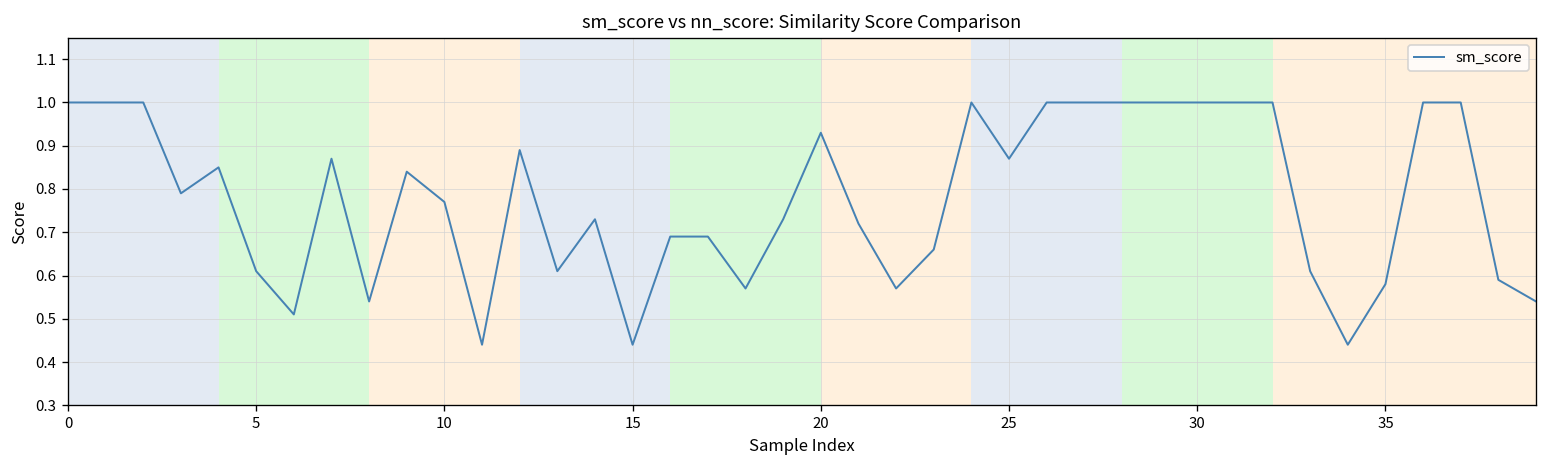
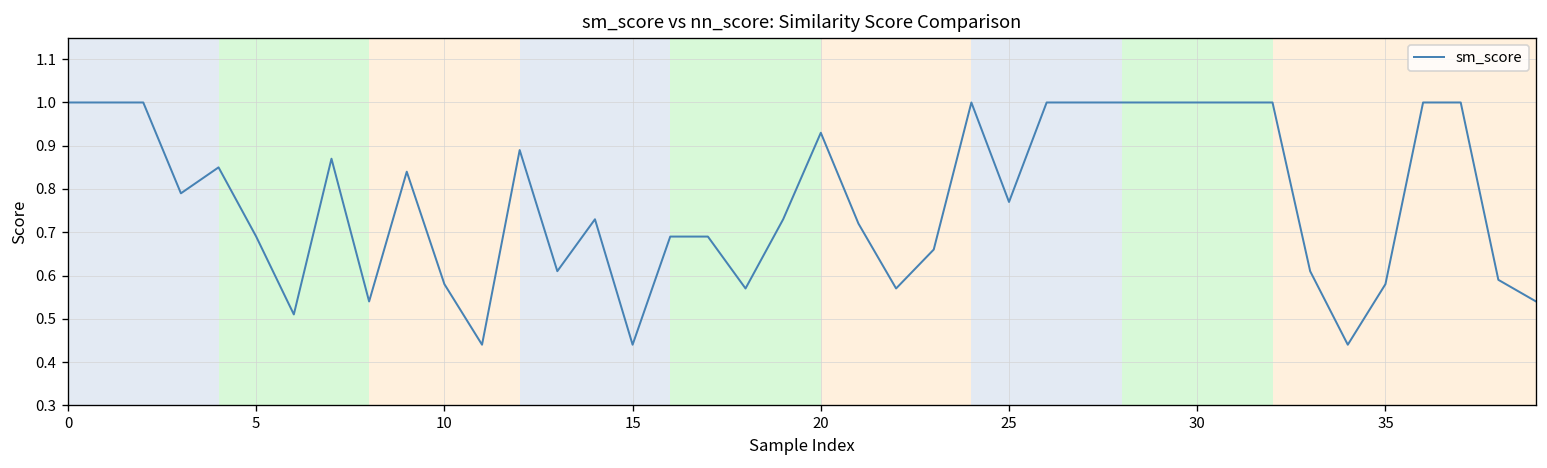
5: 0.61 -> 0.69
10: 0.77 -> 0.58
25: 0.87 -> 0.77
